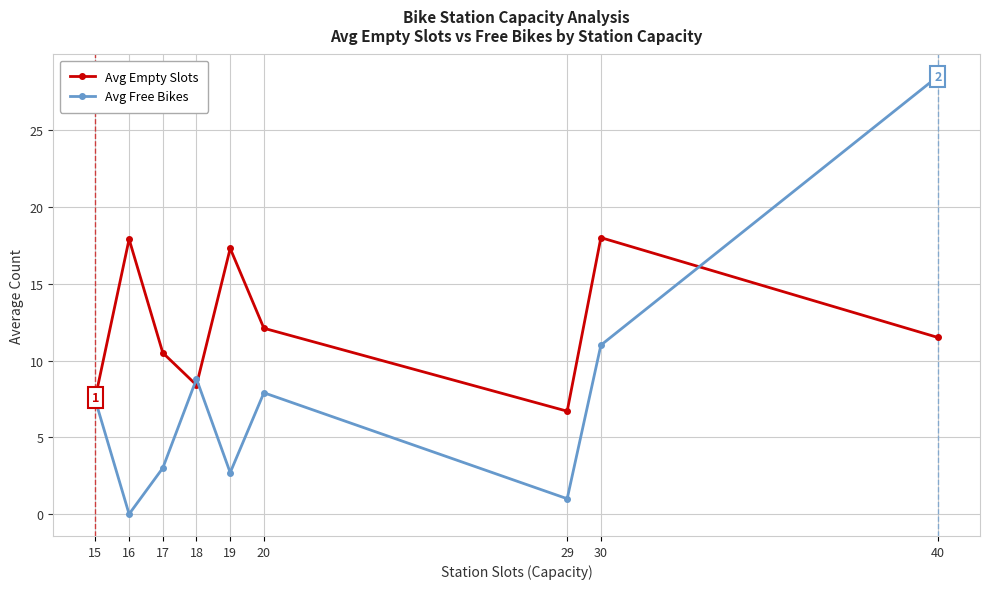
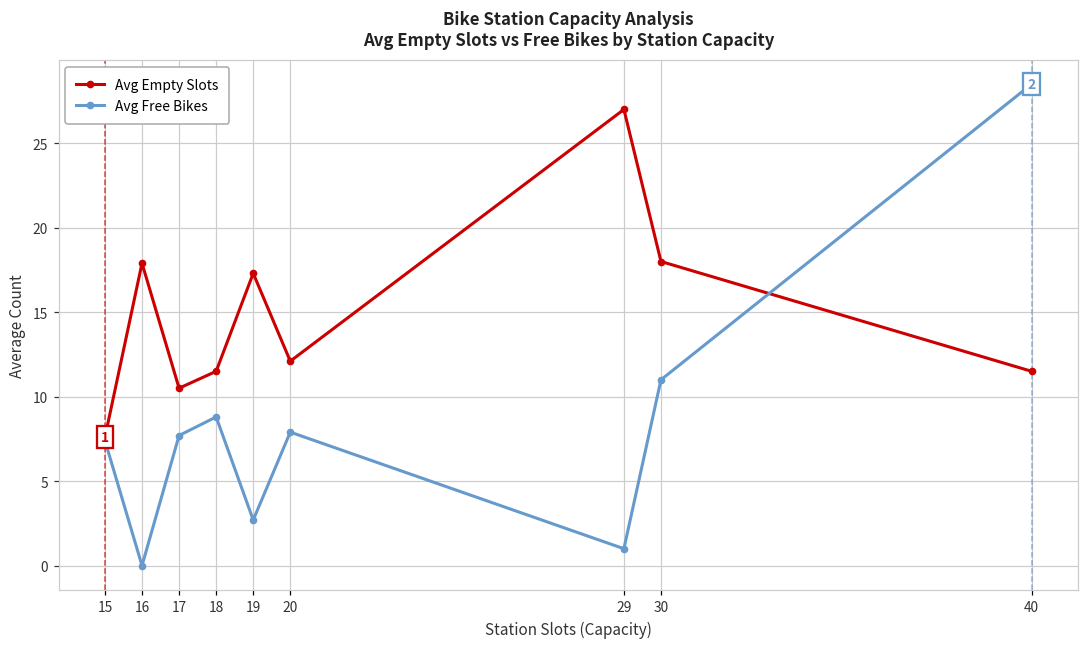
Avg Free Bikes, 17: 3.0 -> 7.7
Avg Empty Slots, 18: 8.4 -> 11.5
Avg Empty Slots, 29: 6.7 -> 27.0
